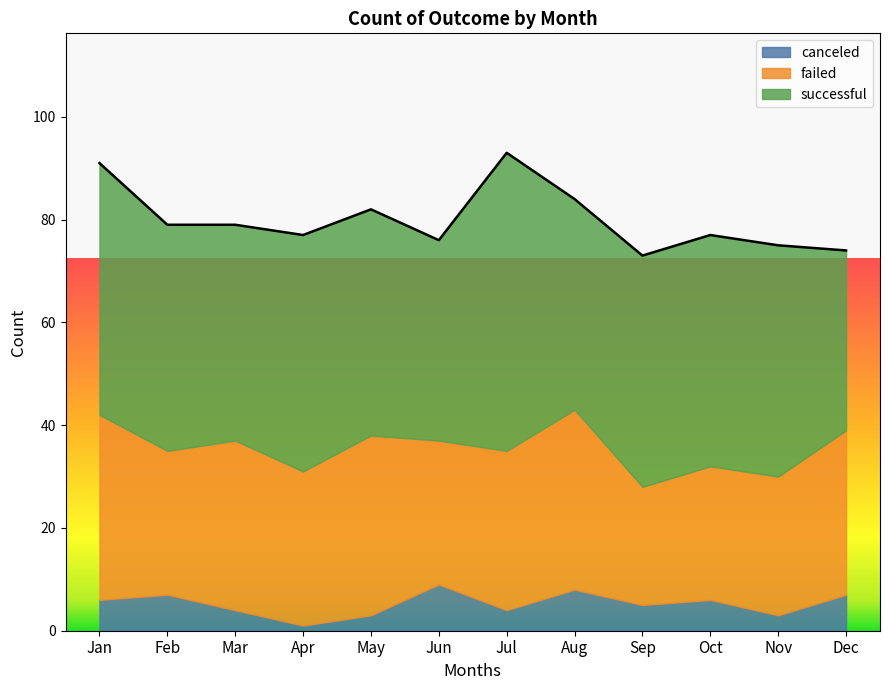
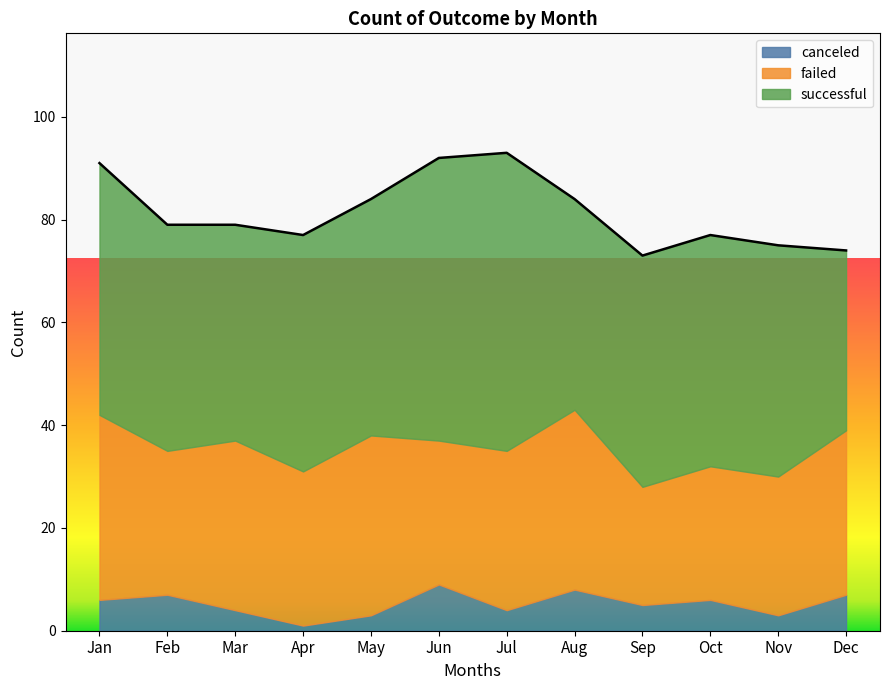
successful, May: 44 -> 46
successful, Jun: 39 -> 55
